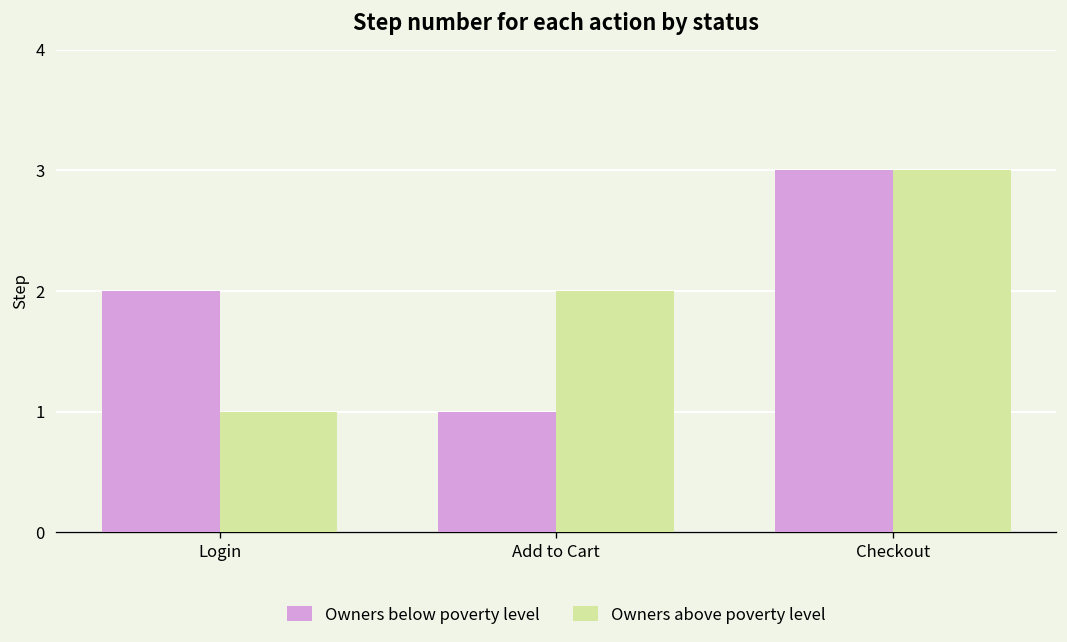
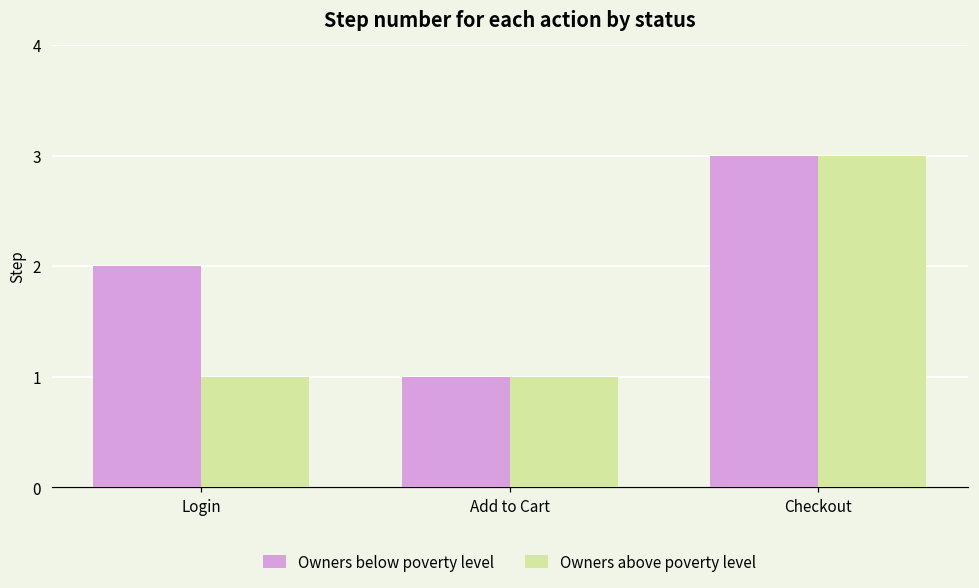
Owners above poverty level, Add to Cart: 2 -> 1
